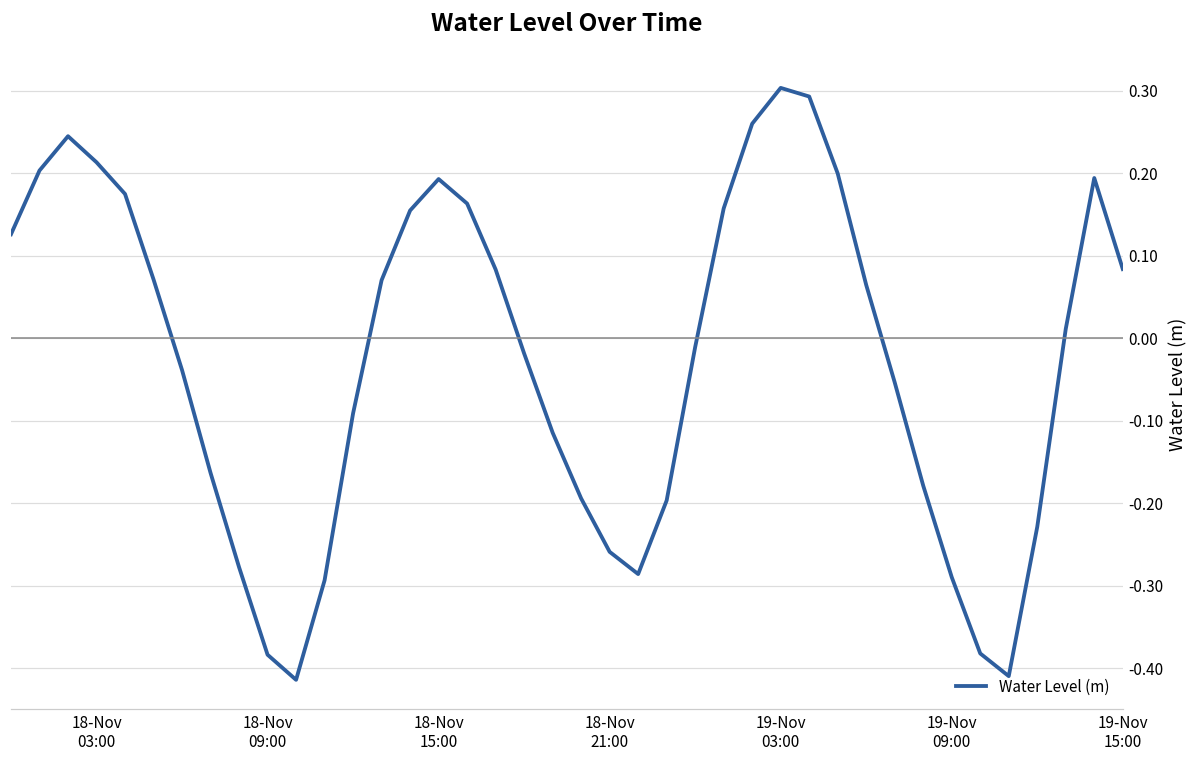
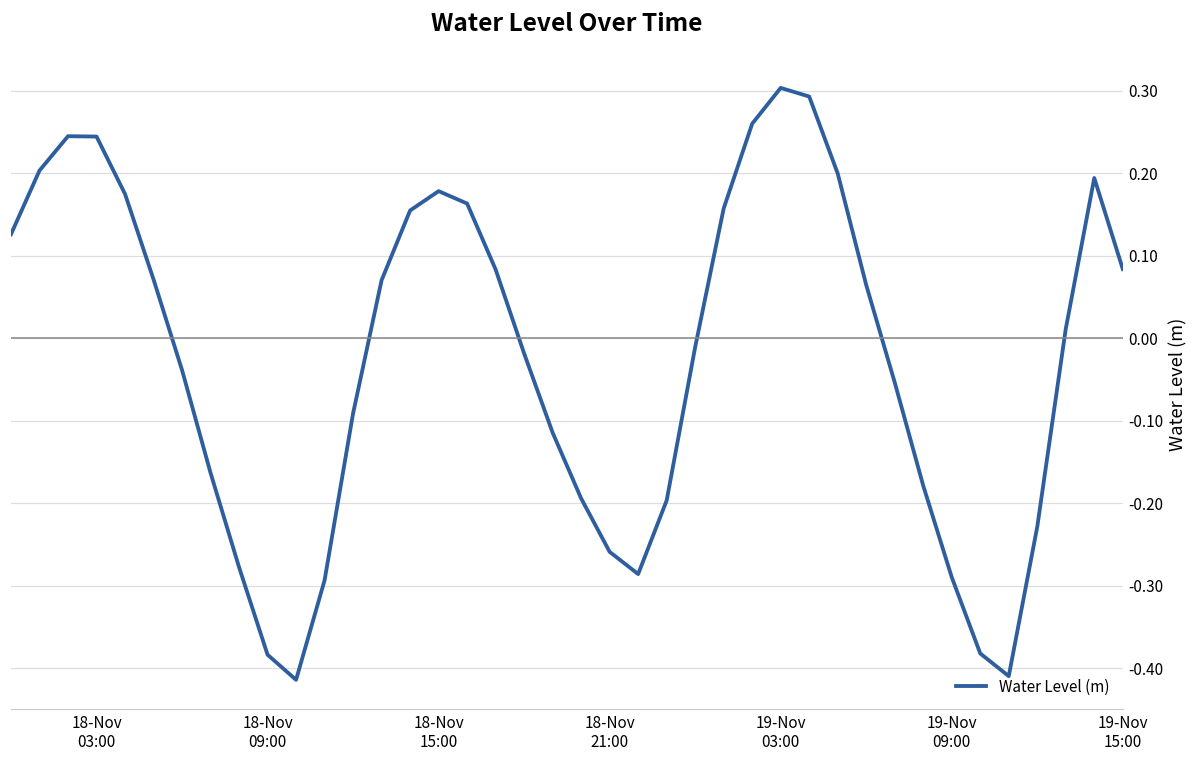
18-Nov 03:00: 0.21 -> 0.24
18-Nov 15:00: 0.19 -> 0.18
